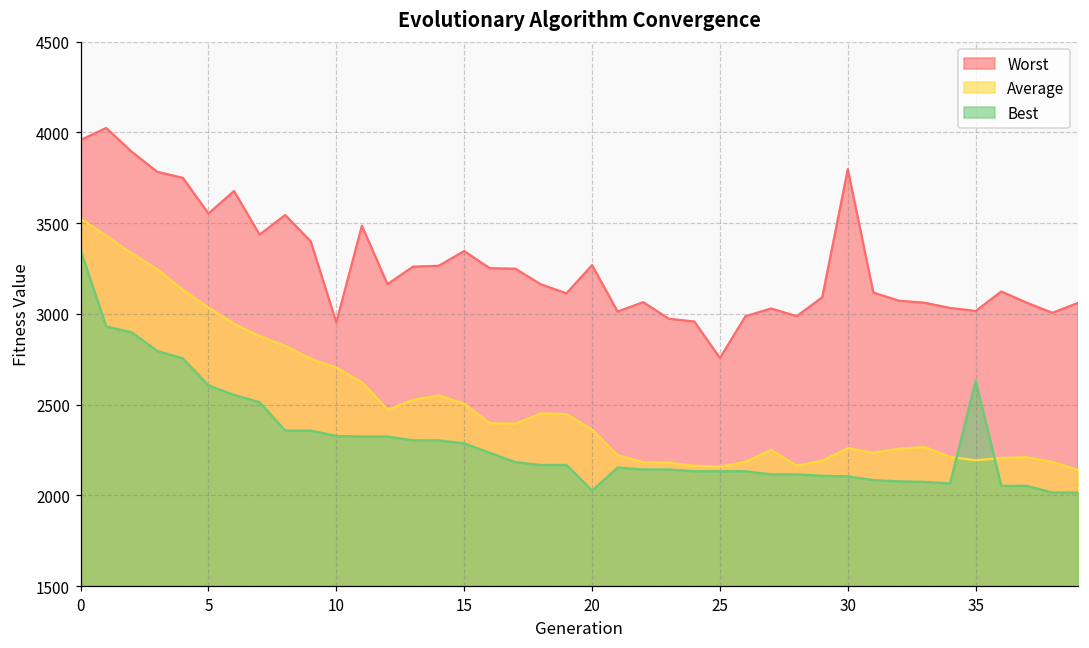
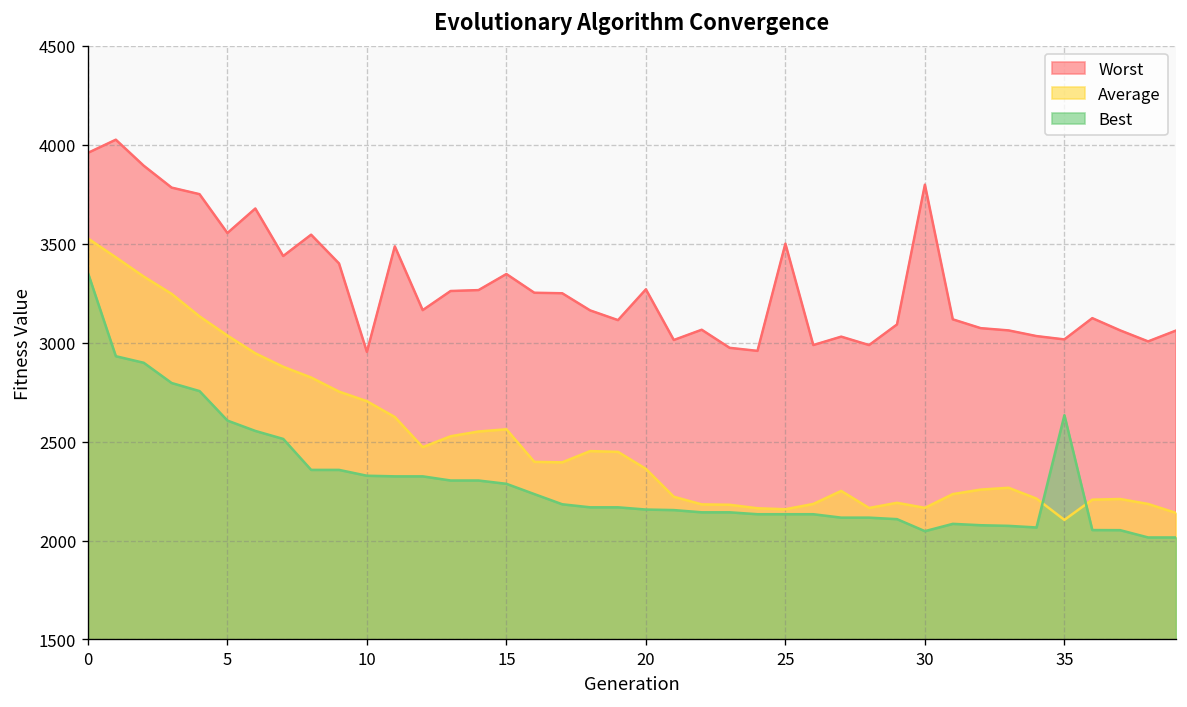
Average, 15: 2510 -> 2560
Best, 20: 2030 -> 2160
Worst, 25: 2760 -> 3500
Average, 30: 2260 -> 2160
Best, 30: 2100 -> 2050
Average, 35: 2190 -> 2100
